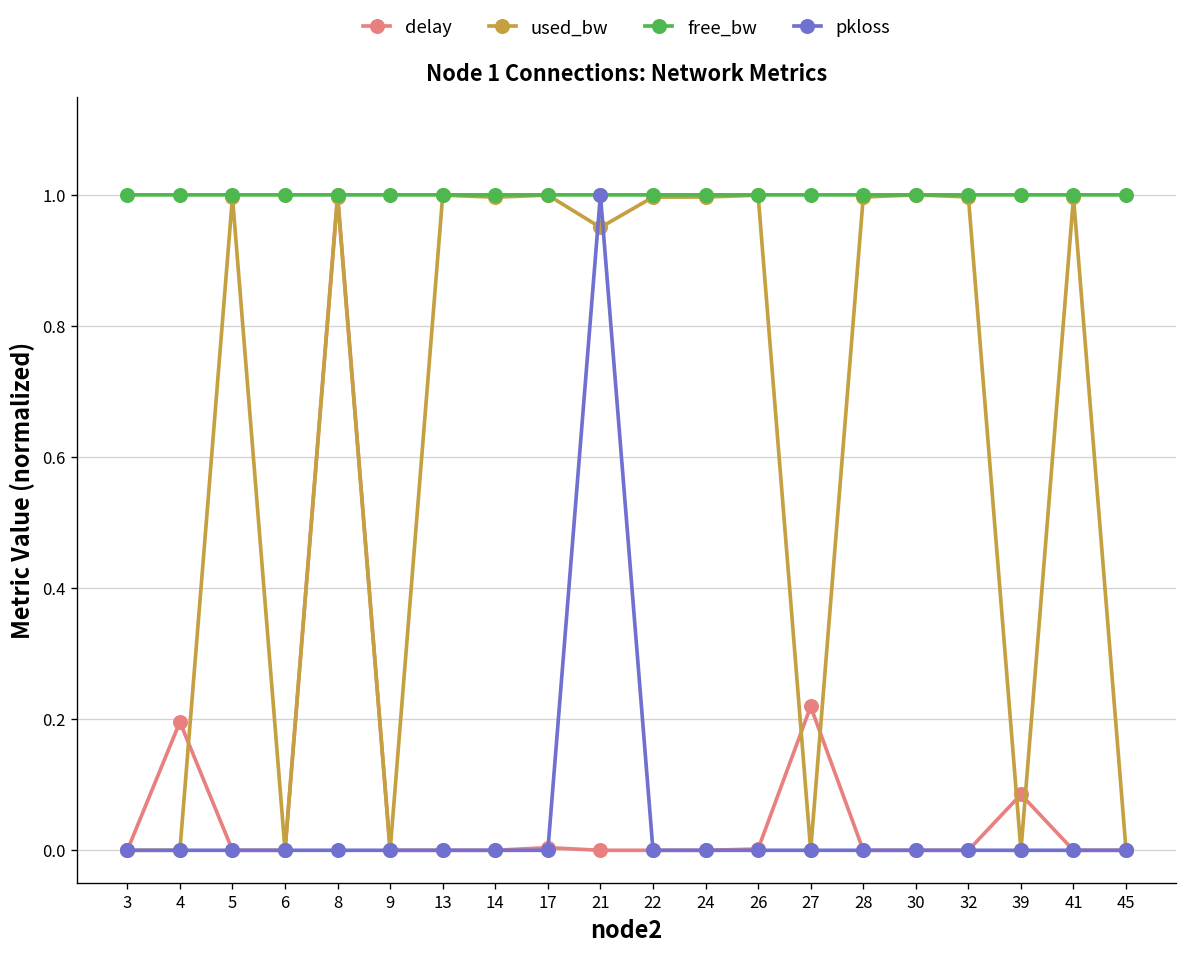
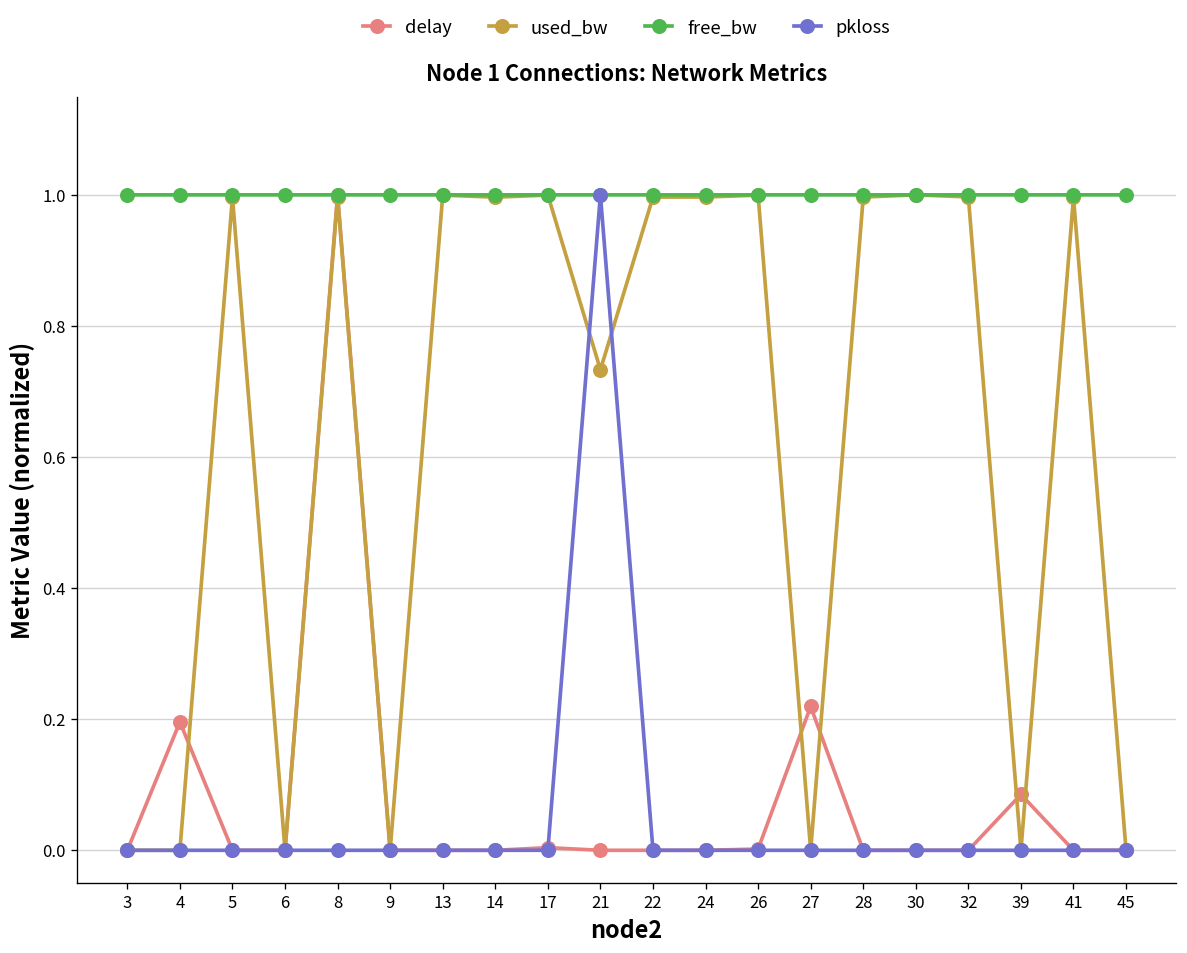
used_bw, 21: 0.95 -> 0.73
